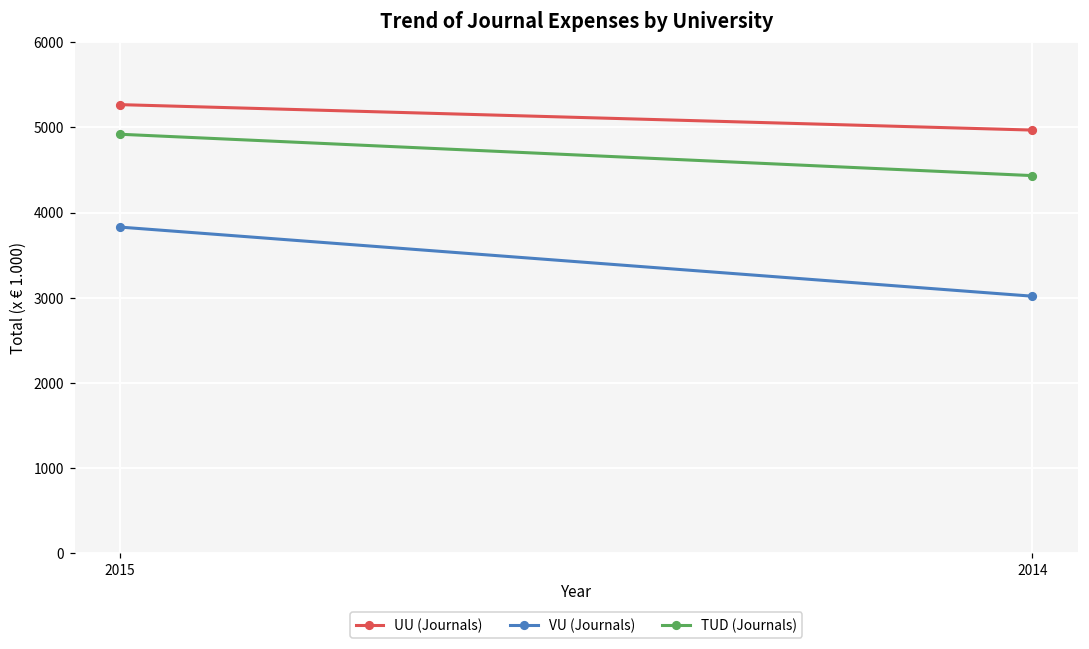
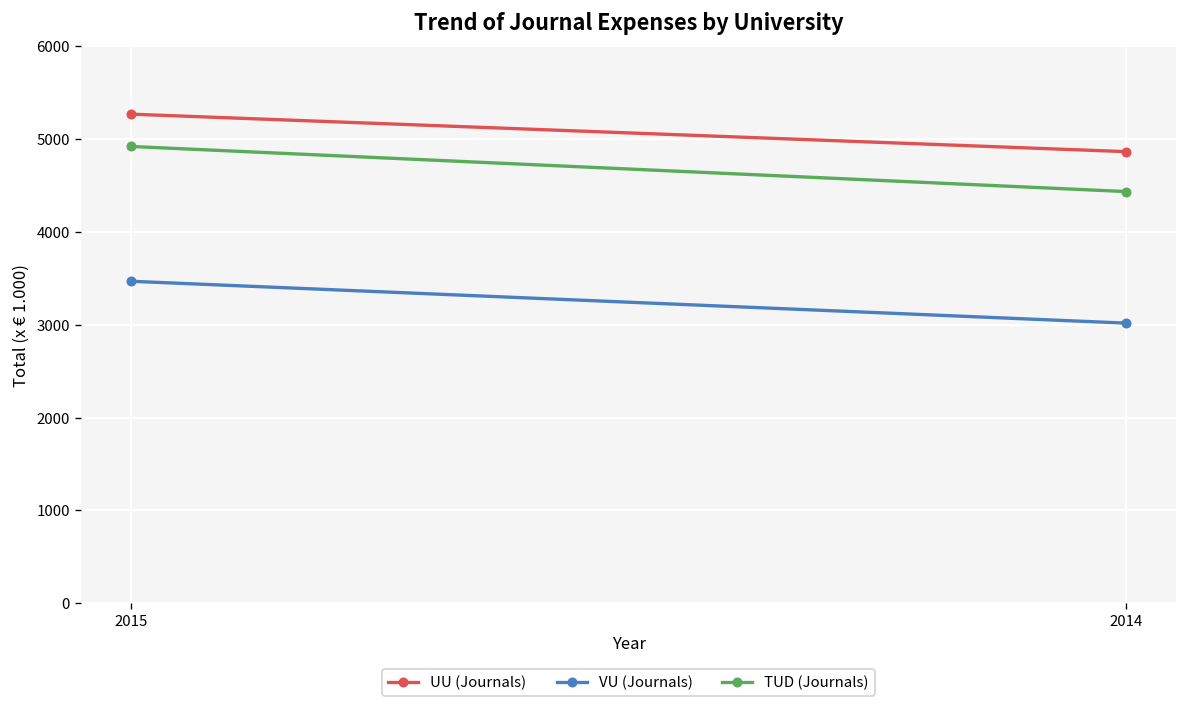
VU (Journals), 2015: 3800 -> 3500
UU (Journals), 2014: 5000 -> 4900
